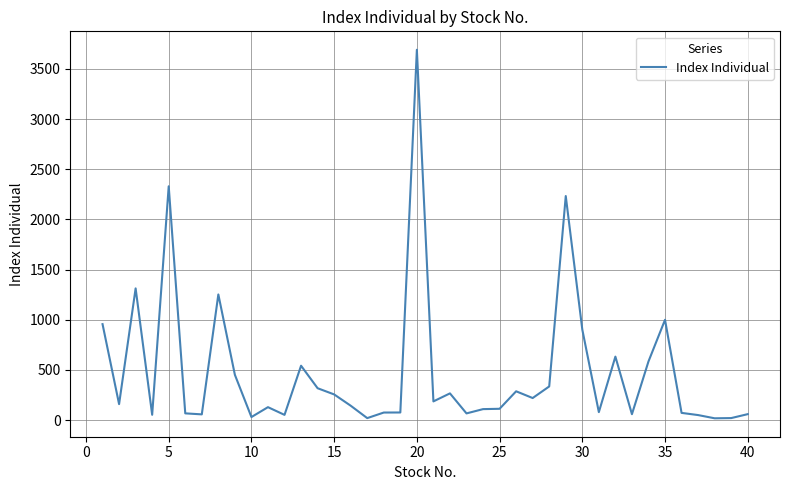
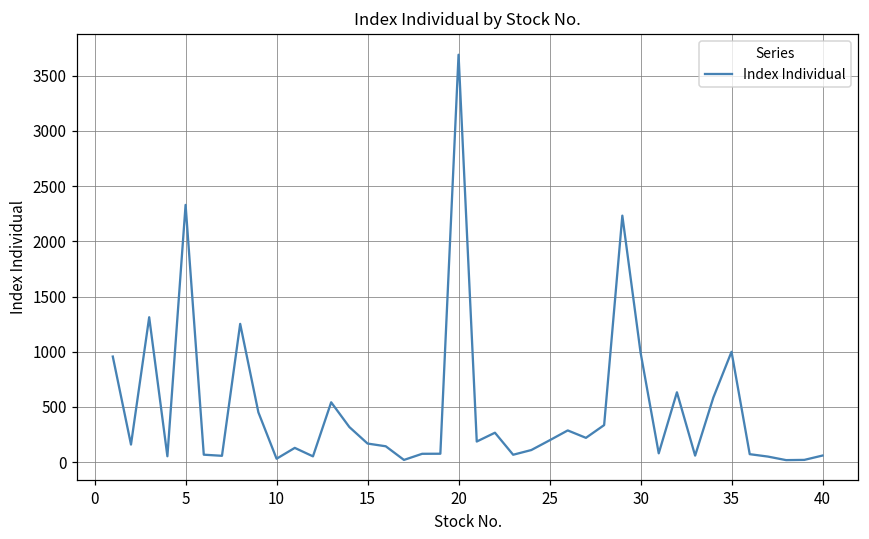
15: 260 -> 170
25: 110 -> 200
30: 900 -> 990
